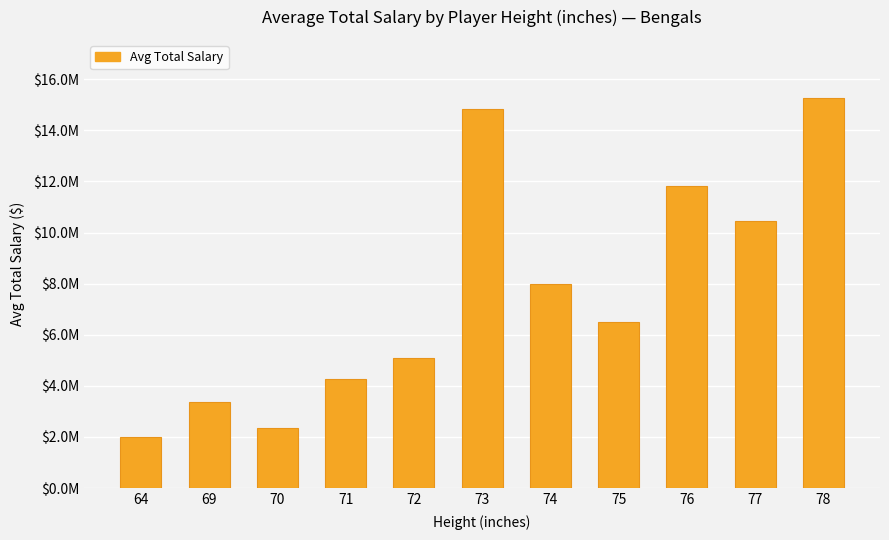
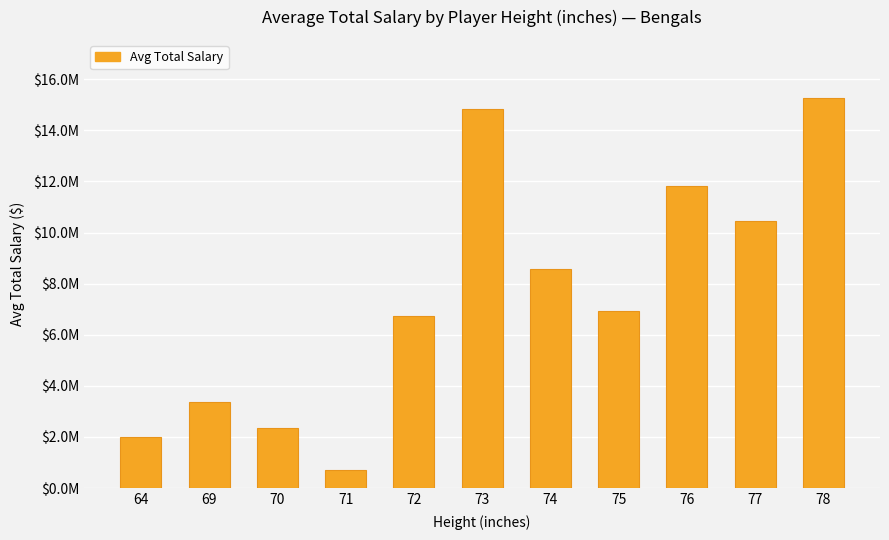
71: $4300000 -> $700000
72: $5100000 -> $6800000
74: $8000000 -> $8600000
75: $6500000 -> $6900000
